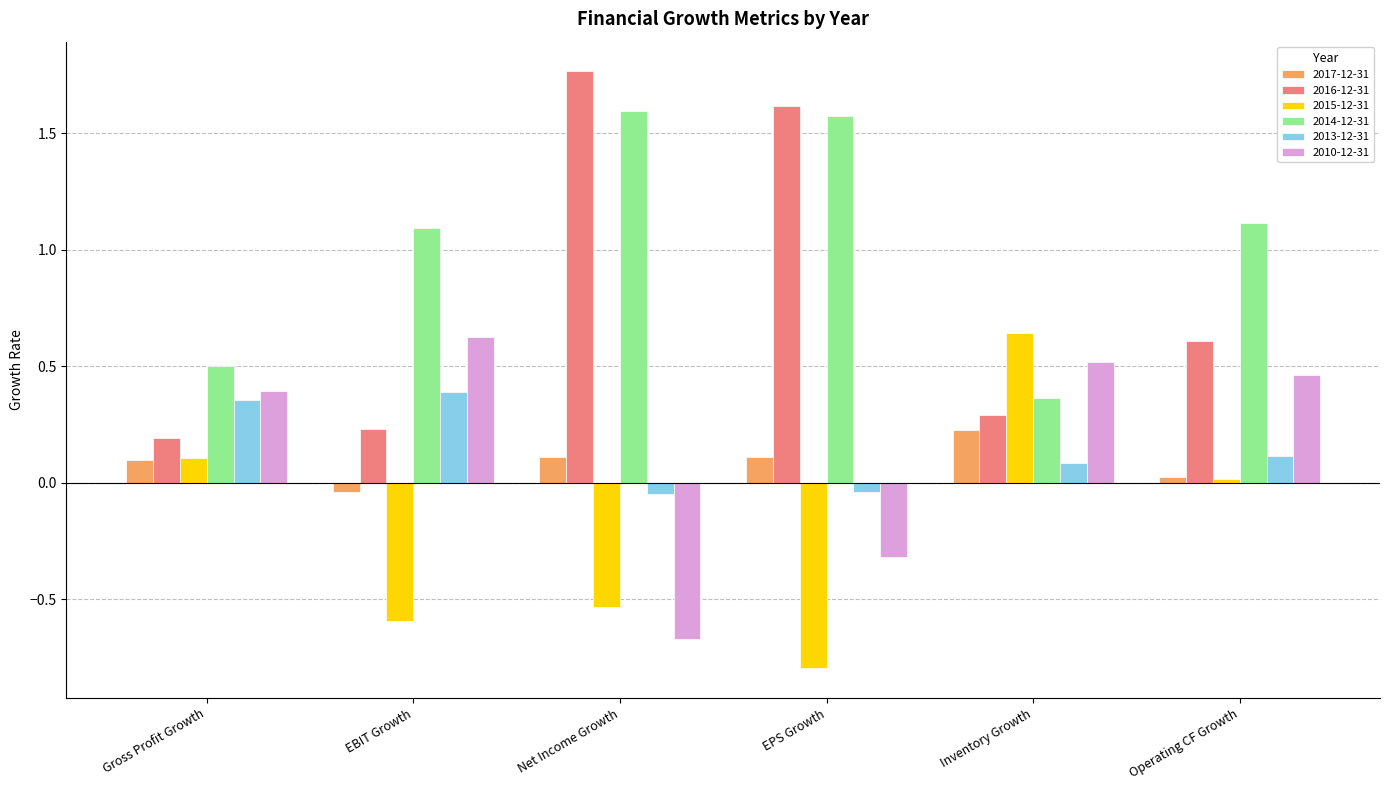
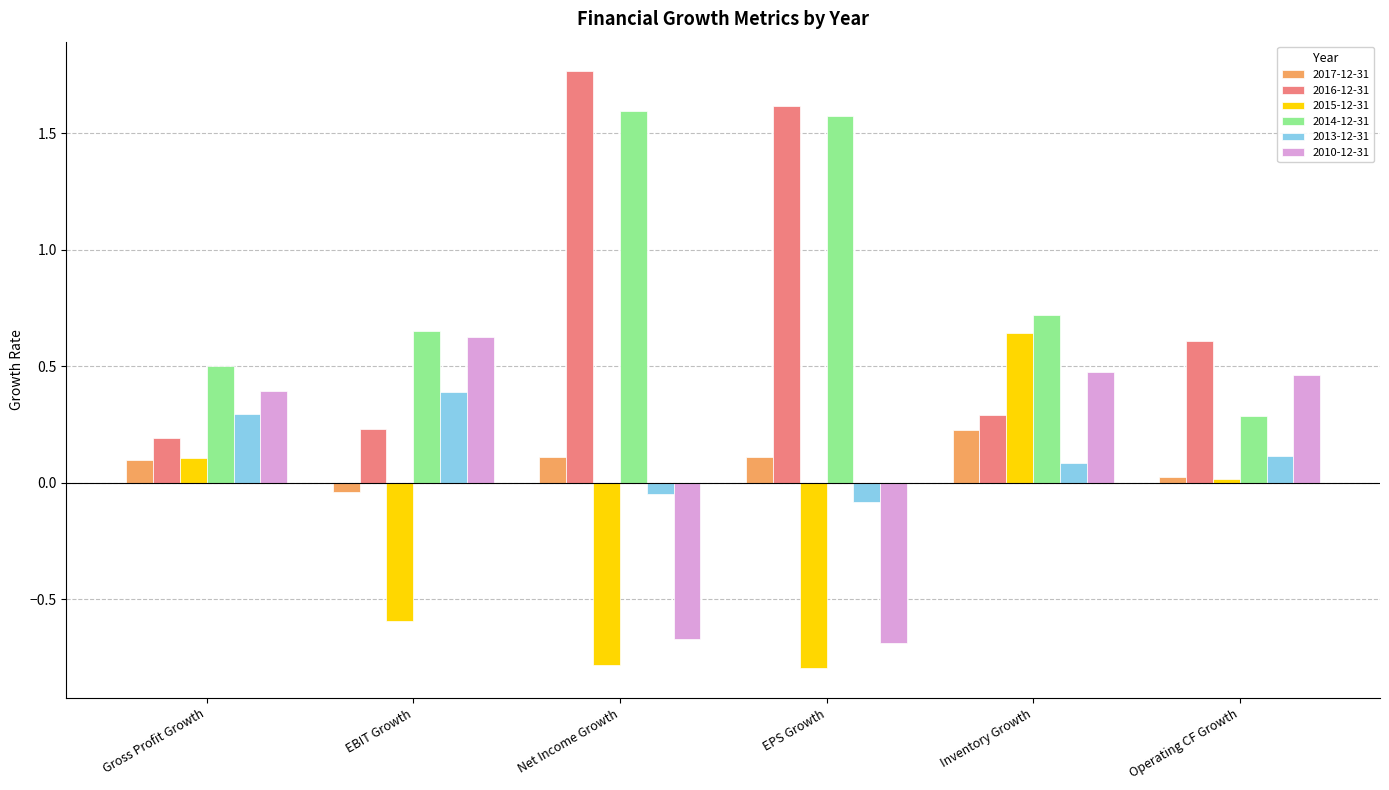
2013-12-31, Gross Profit Growth: 0.35 -> 0.29
2014-12-31, EBIT Growth: 1.10 -> 0.65
2015-12-31, Net Income Growth: -0.53 -> -0.78
2013-12-31, EPS Growth: -0.04 -> -0.08
2010-12-31, EPS Growth: -0.32 -> -0.69
2014-12-31, Inventory Growth: 0.37 -> 0.72
2010-12-31, Inventory Growth: 0.52 -> 0.48
2014-12-31, Operating CF Growth: 1.12 -> 0.29
